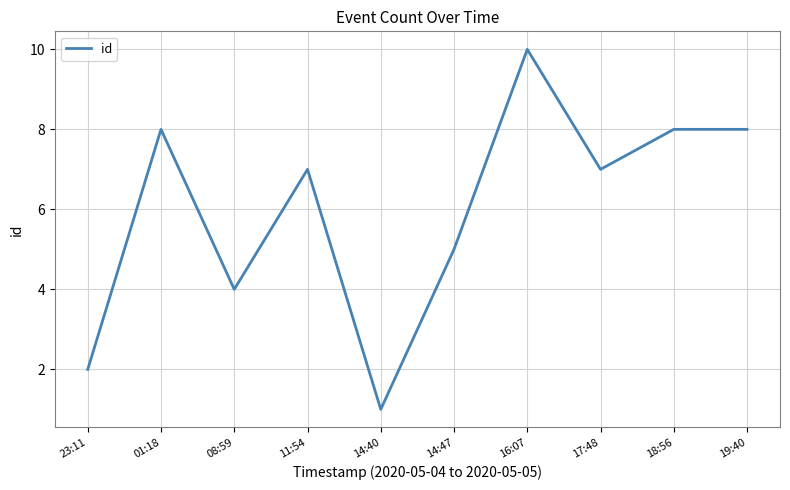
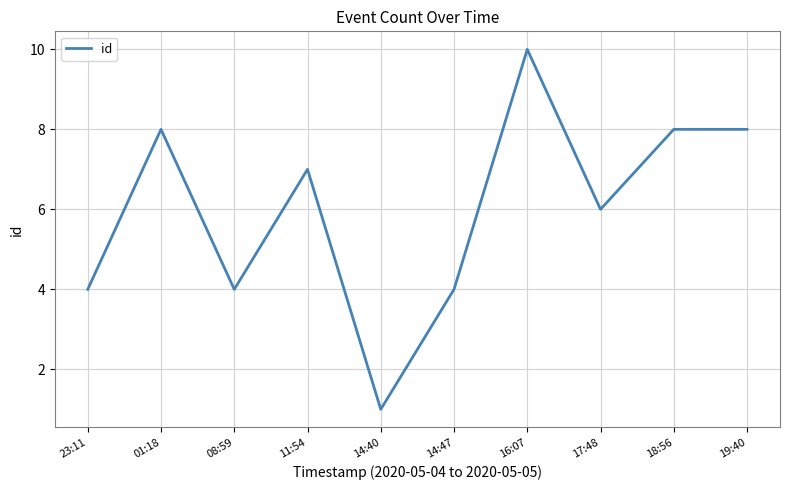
23:11: 2 -> 4
14:47: 5 -> 4
17:48: 7 -> 6
